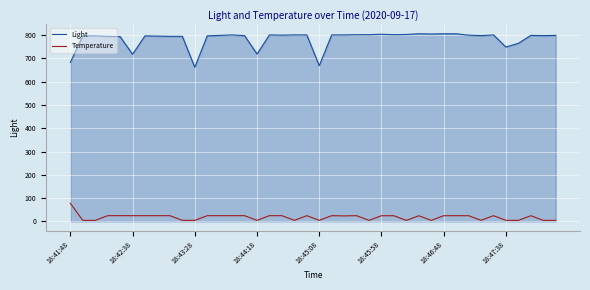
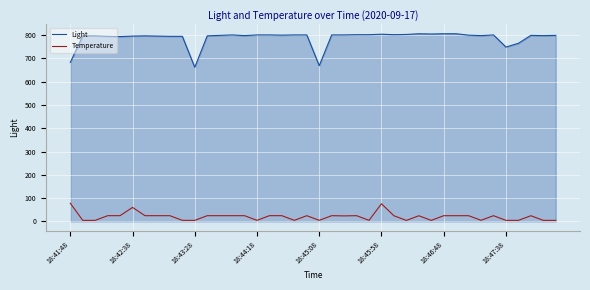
Light, 18:42:38: 720 -> 800
Temperature, 18:42:38: 20 -> 60
Light, 18:44:18: 720 -> 800
Temperature, 18:45:58: 20 -> 80
